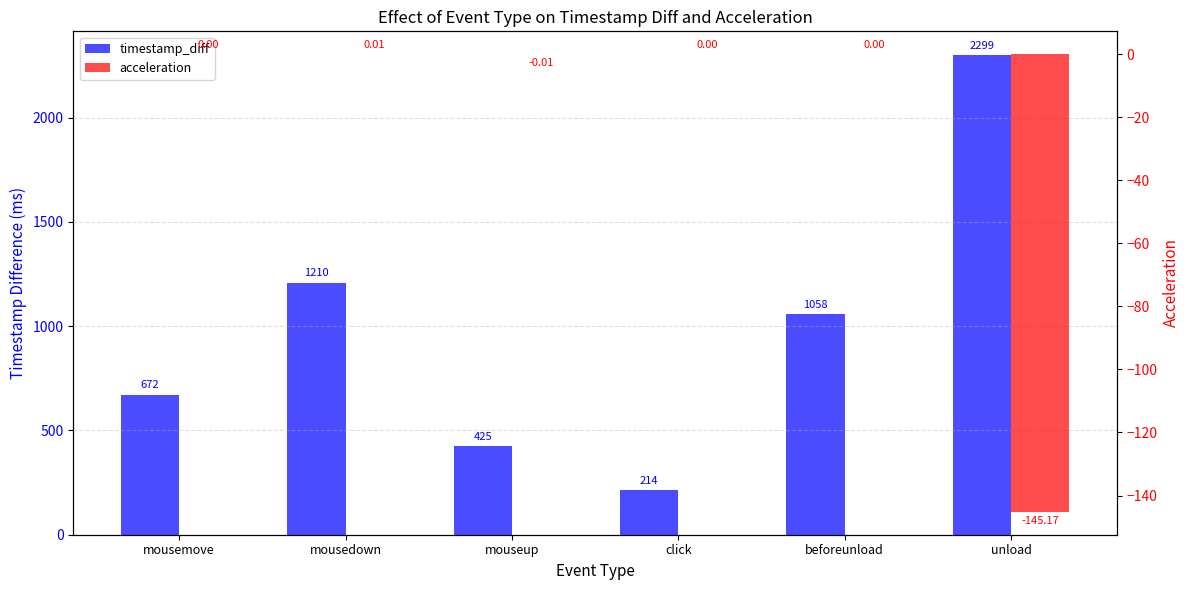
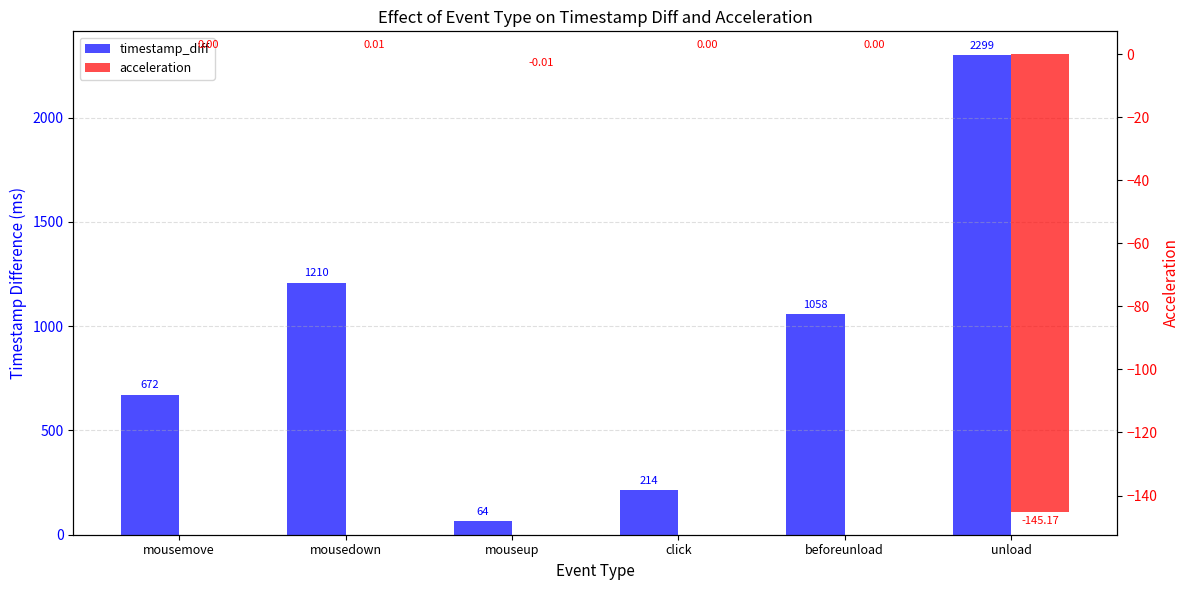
timestamp_diff, mouseup: 425 -> 64
